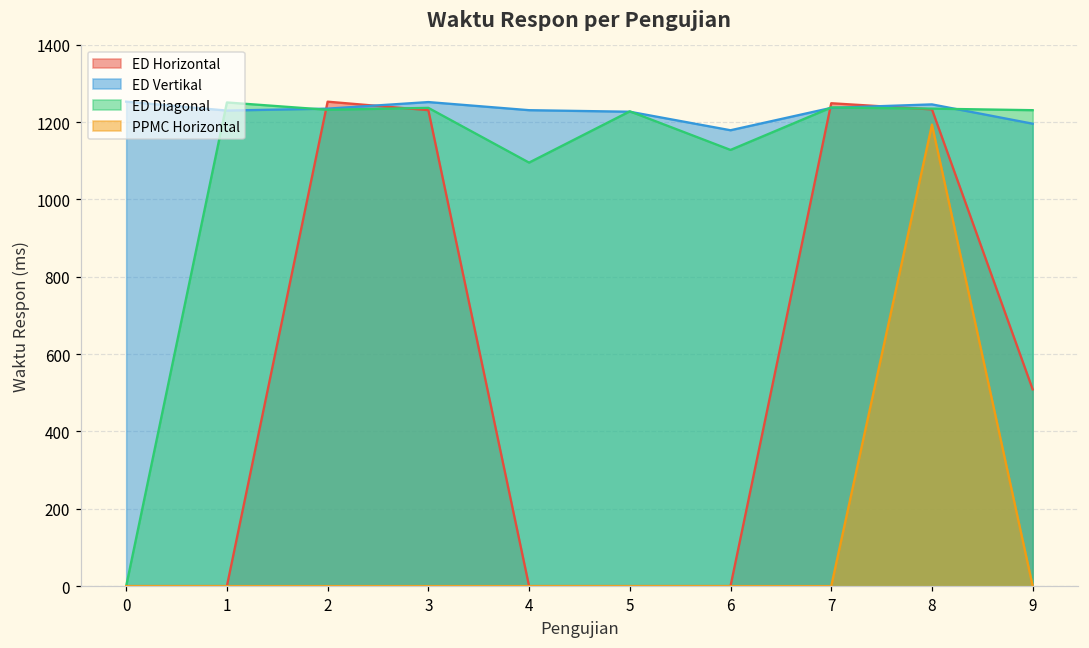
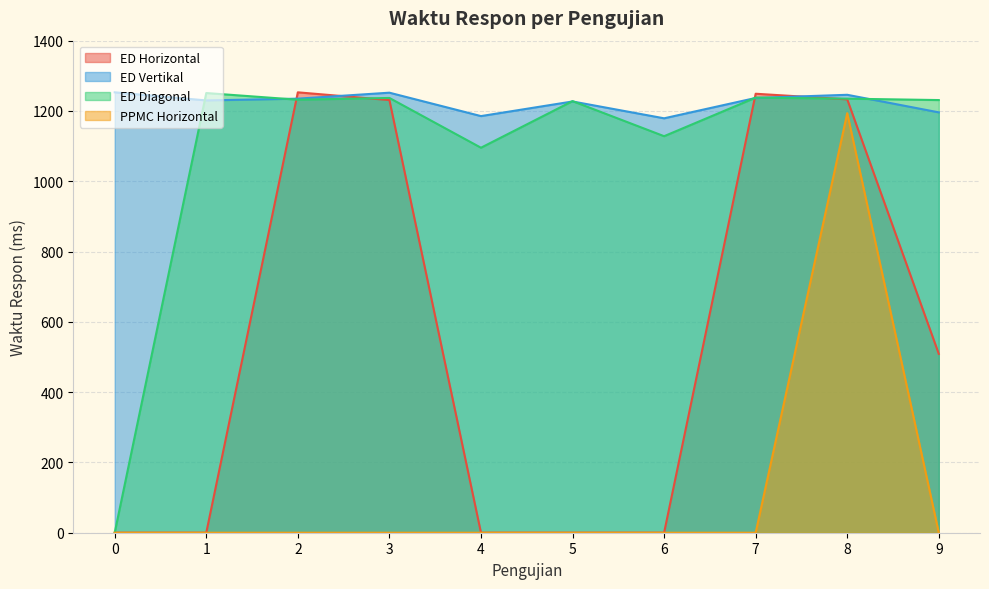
ED Vertikal, 4: 1230 -> 1190
